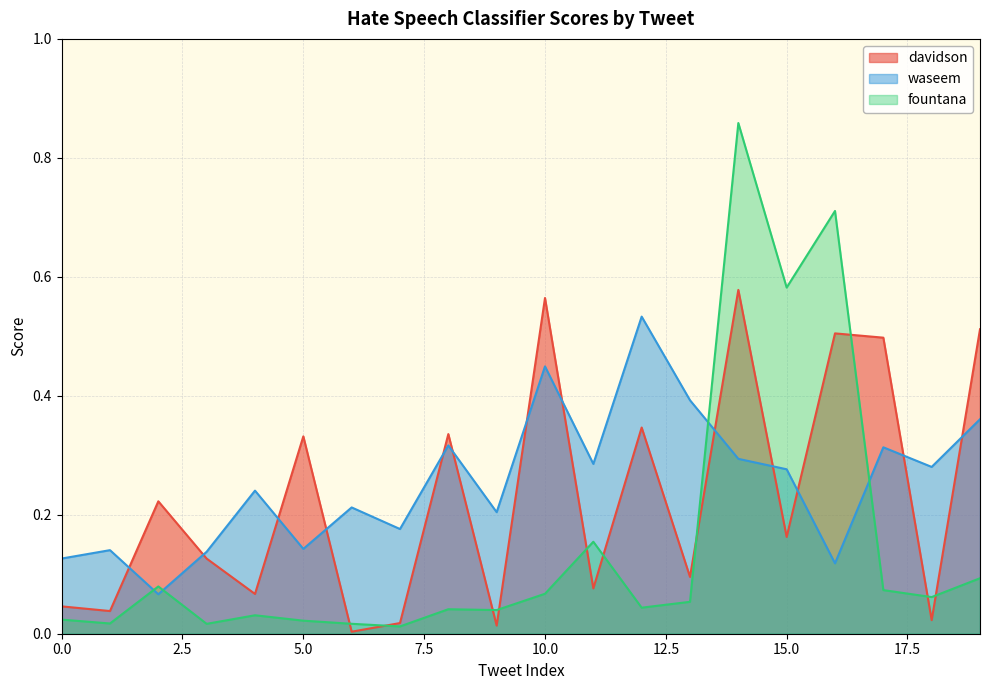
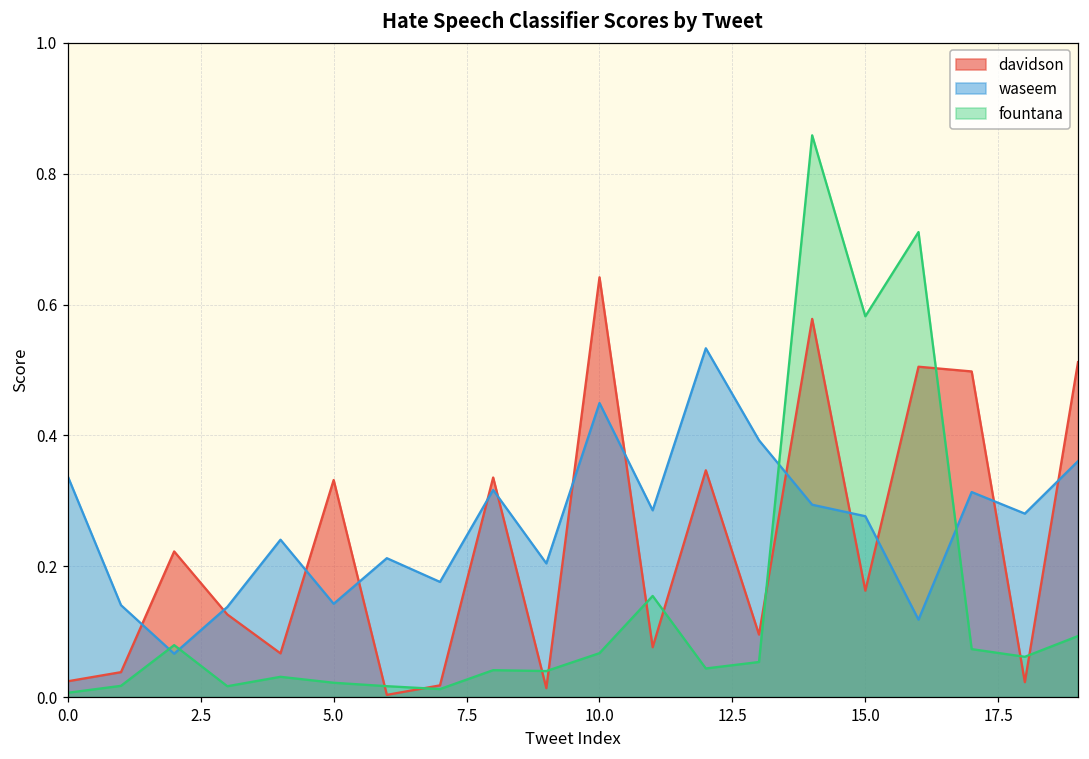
davidson, 0.0: 0.05 -> 0.02
waseem, 0.0: 0.13 -> 0.34
fountana, 0.0: 0.02 -> 0.01
davidson, 10.0: 0.56 -> 0.64
